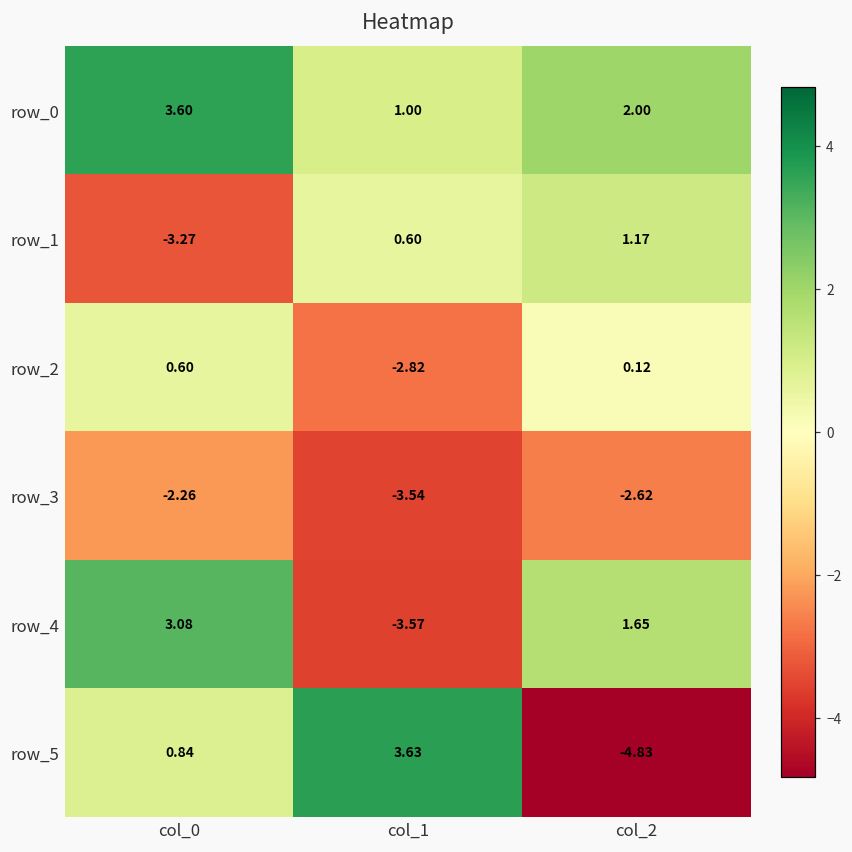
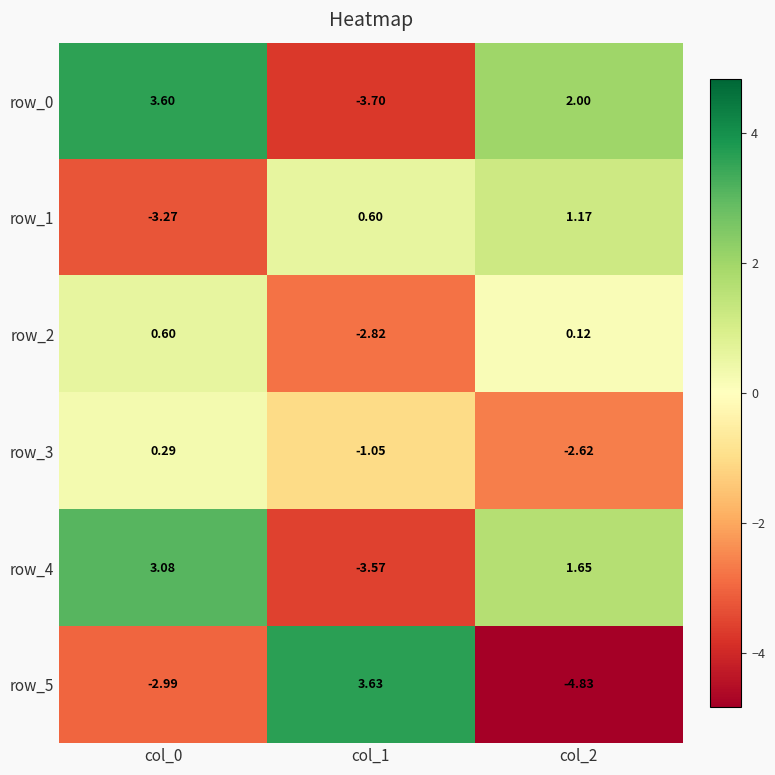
row_0, col_1: 1.00 -> -3.70
row_3, col_0: -2.26 -> 0.29
row_3, col_1: -3.54 -> -1.05
row_5, col_0: 0.84 -> -2.99
